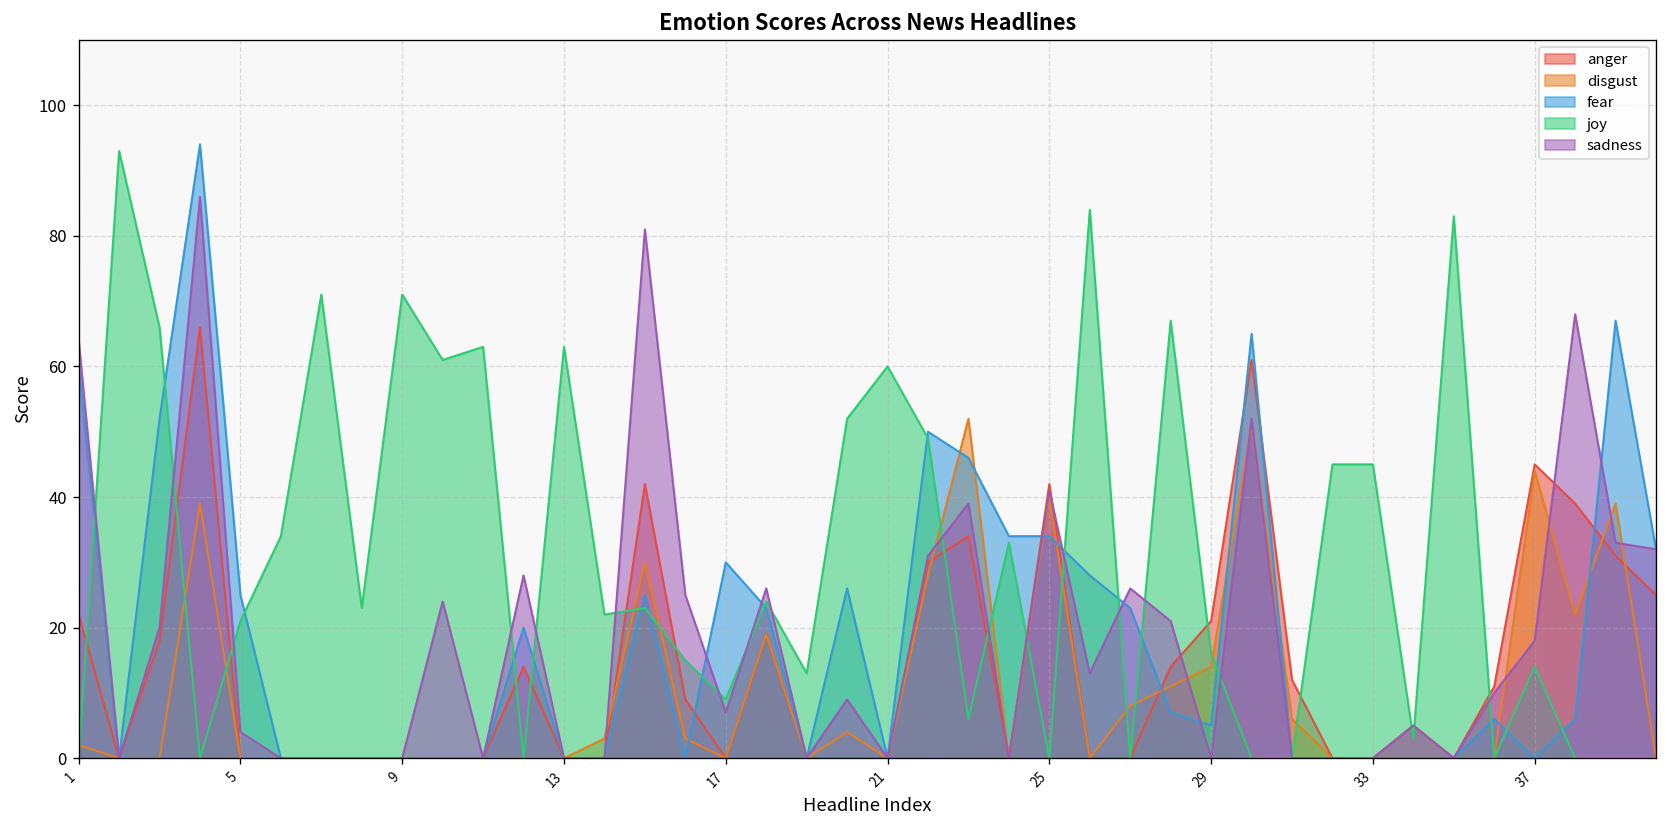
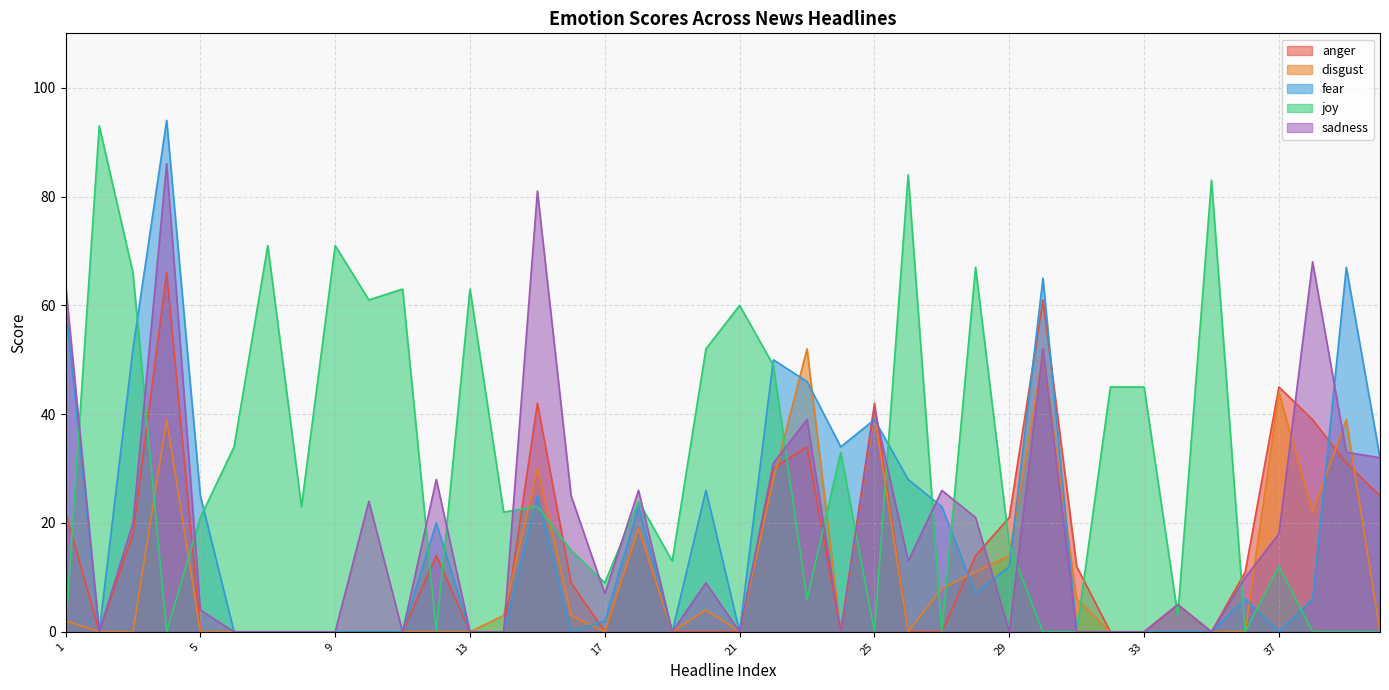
fear, 17: 30 -> 2
fear, 25: 34 -> 39
fear, 29: 5 -> 12
joy, 37: 14 -> 12
